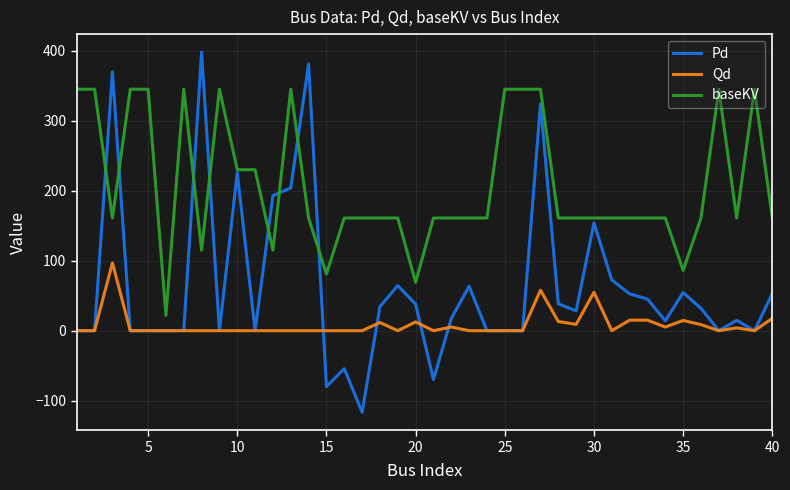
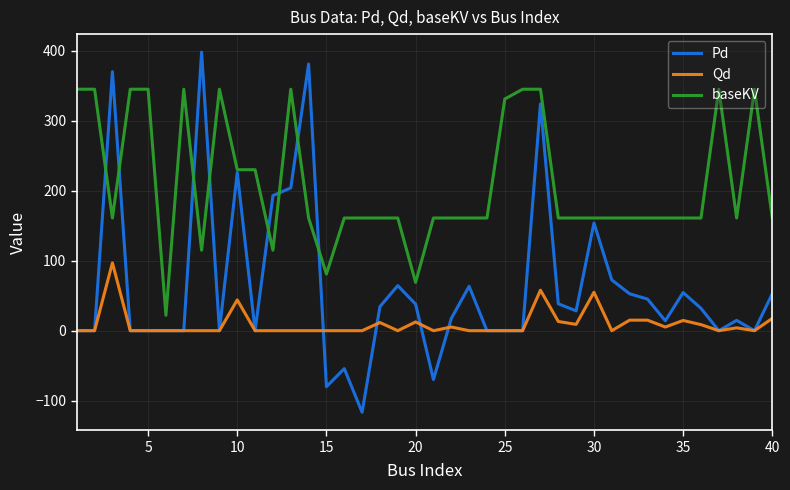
Qd, 10: 0 -> 40
baseKV, 25: 350 -> 330
baseKV, 35: 90 -> 160
